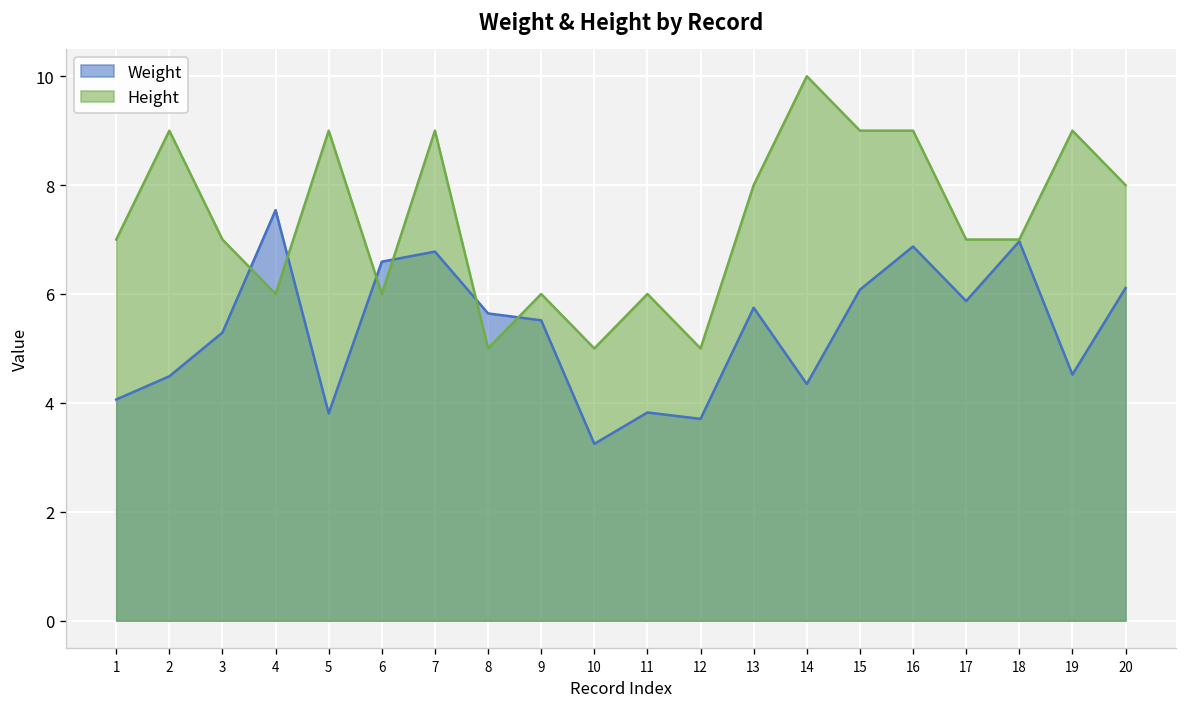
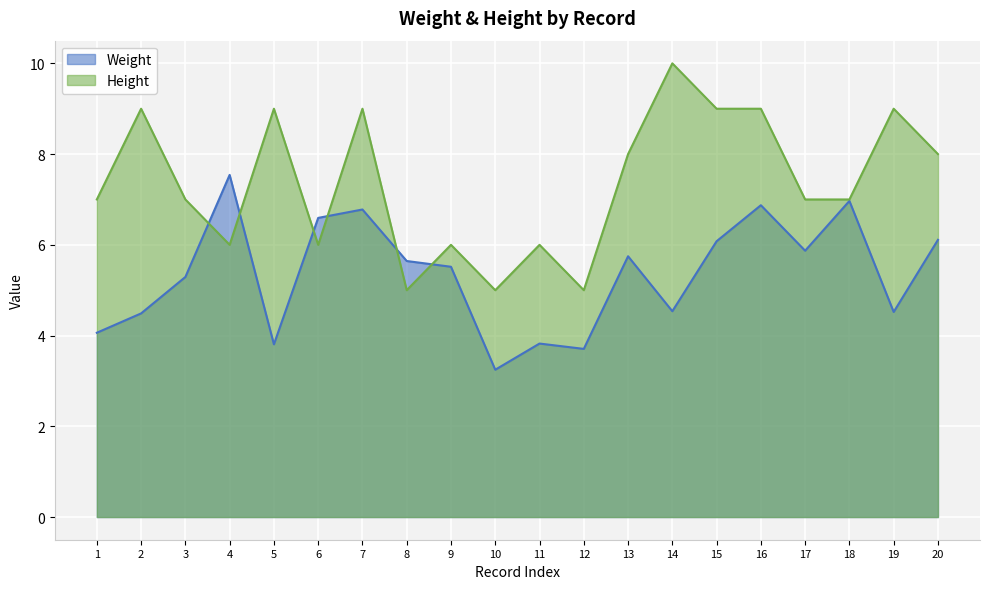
Weight, 14: 4.3 -> 4.5
